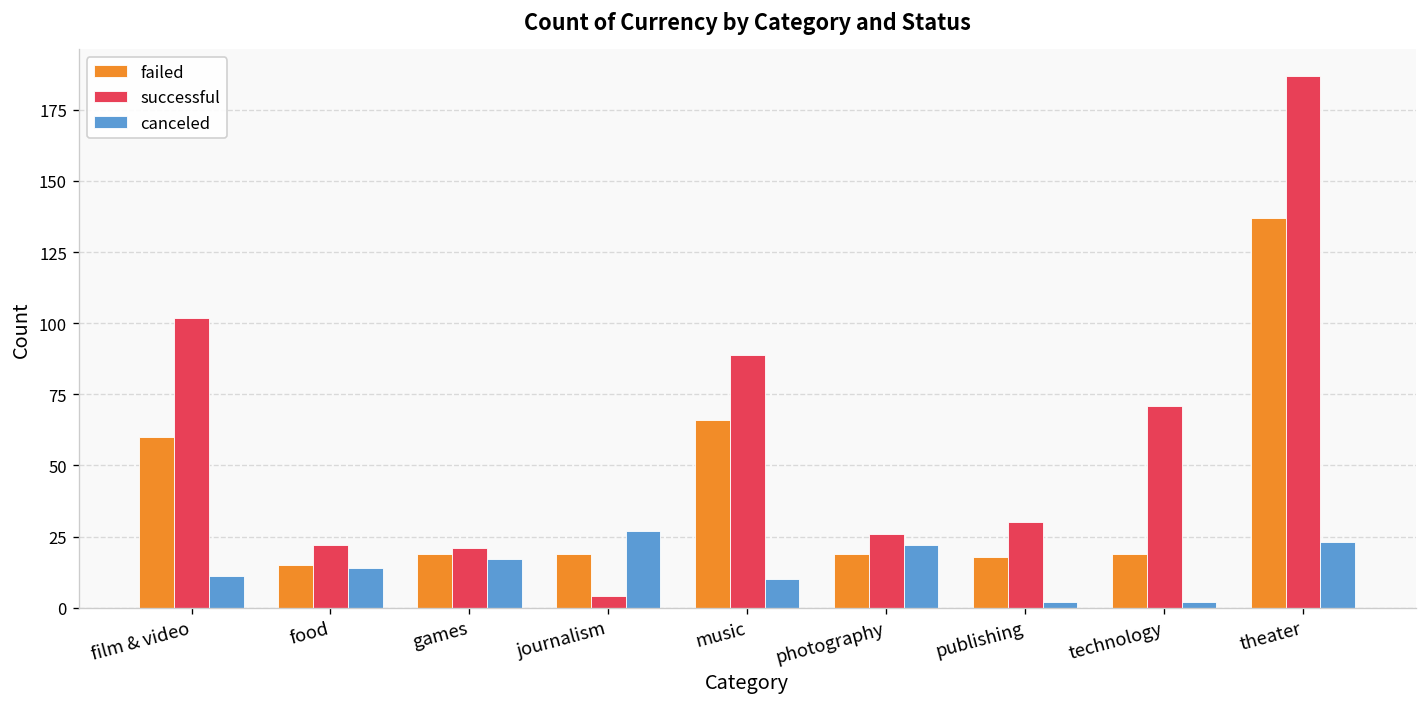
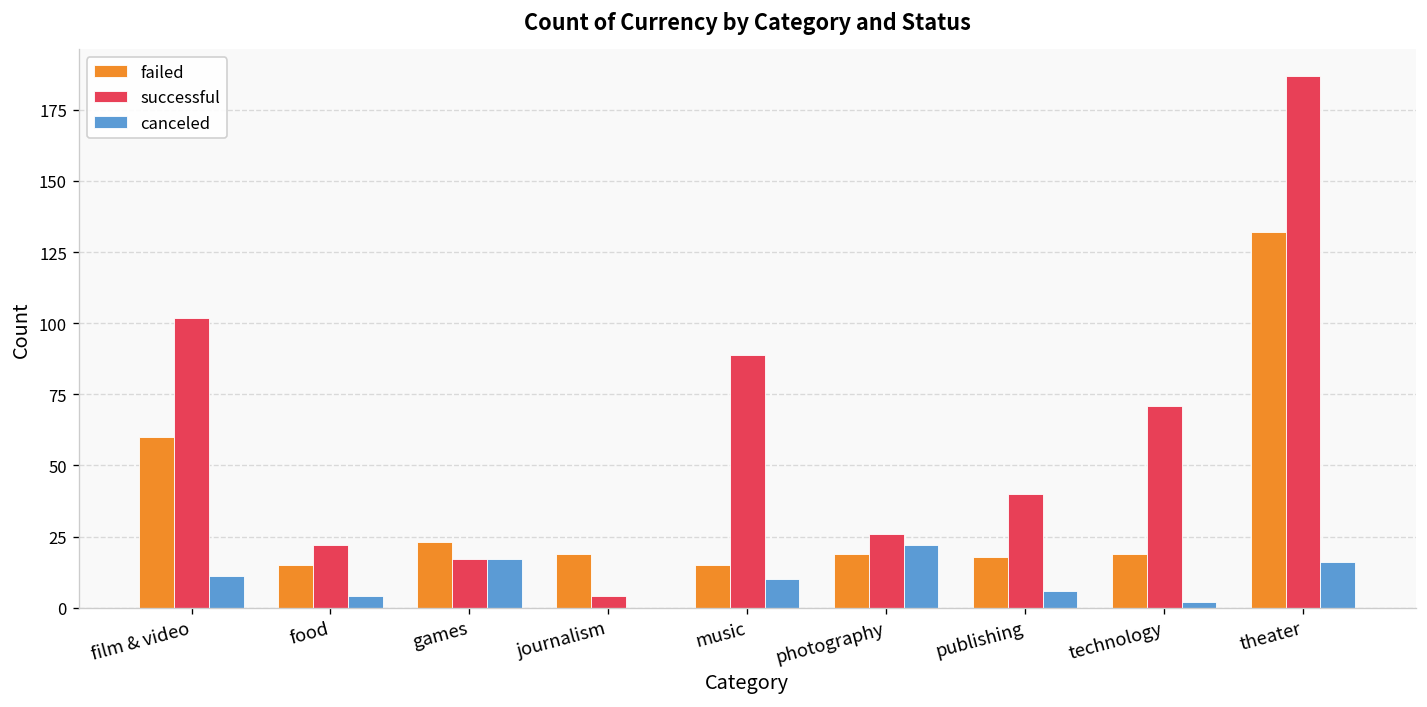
canceled, food: 14 -> 4
failed, games: 19 -> 23
successful, games: 21 -> 17
canceled, journalism: 27 -> 0
failed, music: 66 -> 15
successful, publishing: 30 -> 40
canceled, publishing: 2 -> 6
failed, theater: 137 -> 132
canceled, theater: 23 -> 16
